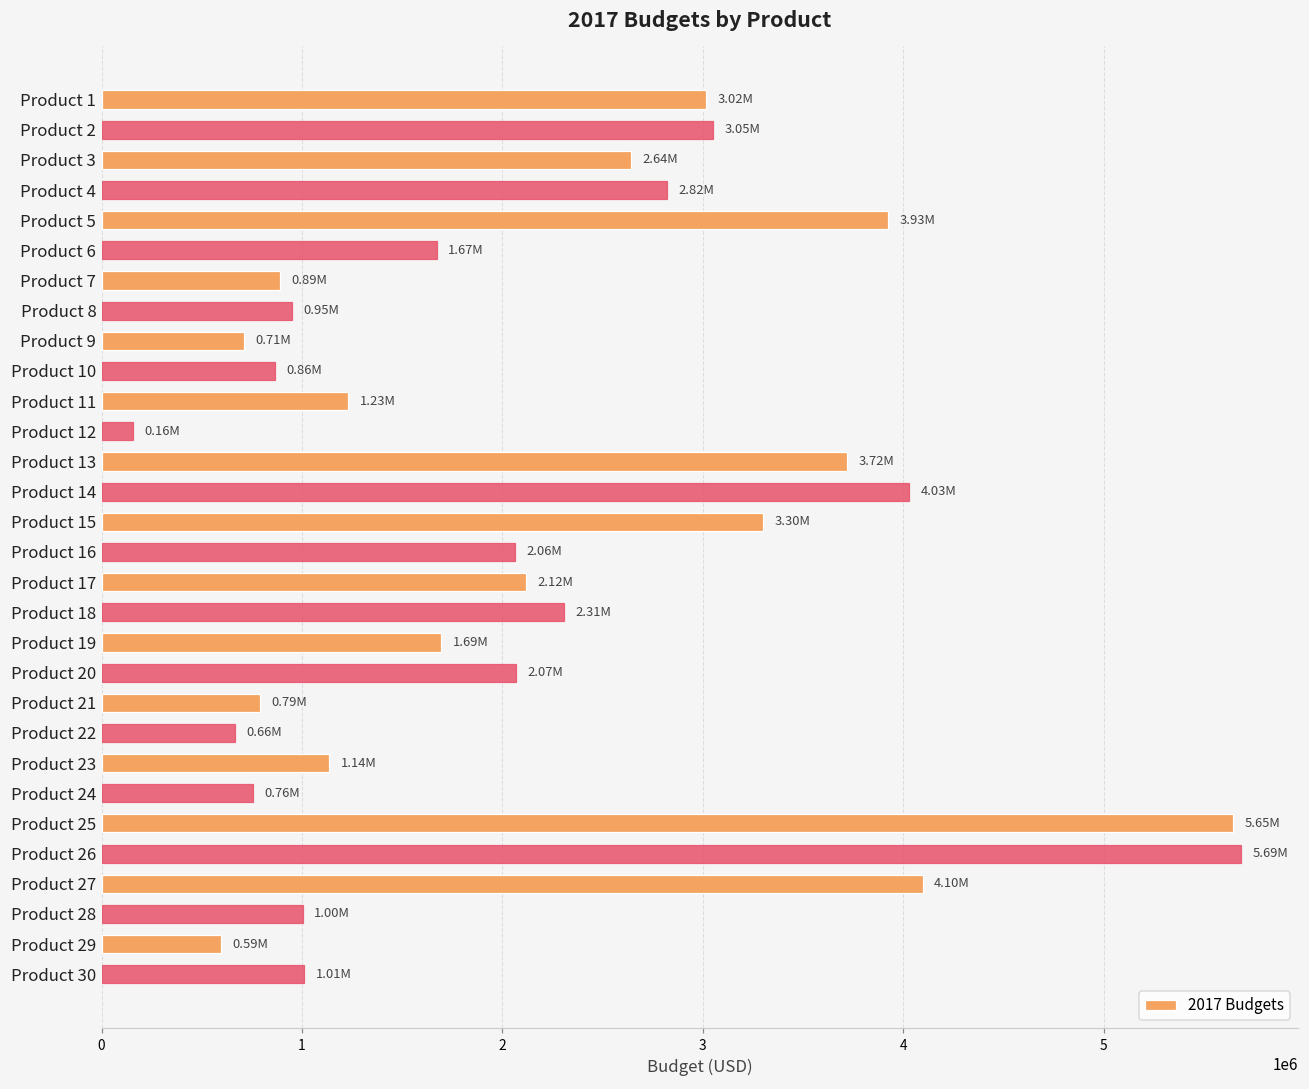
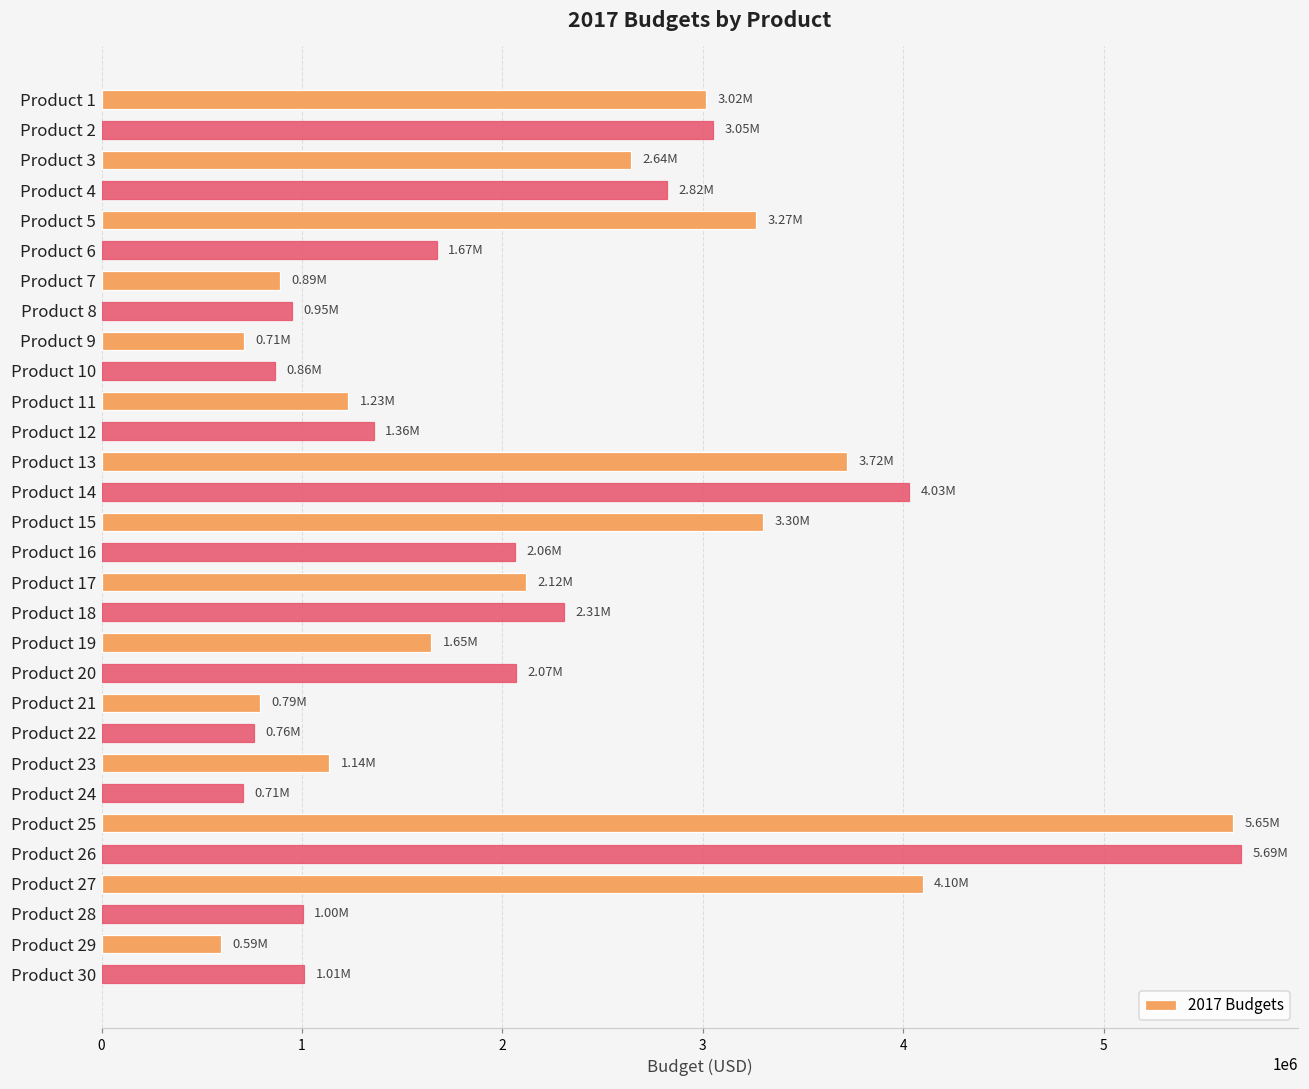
Product 5: 3.93M -> 3.27M
Product 12: 0.16M -> 1.36M
Product 19: 1.69M -> 1.65M
Product 22: 0.66M -> 0.76M
Product 24: 0.76M -> 0.71M
